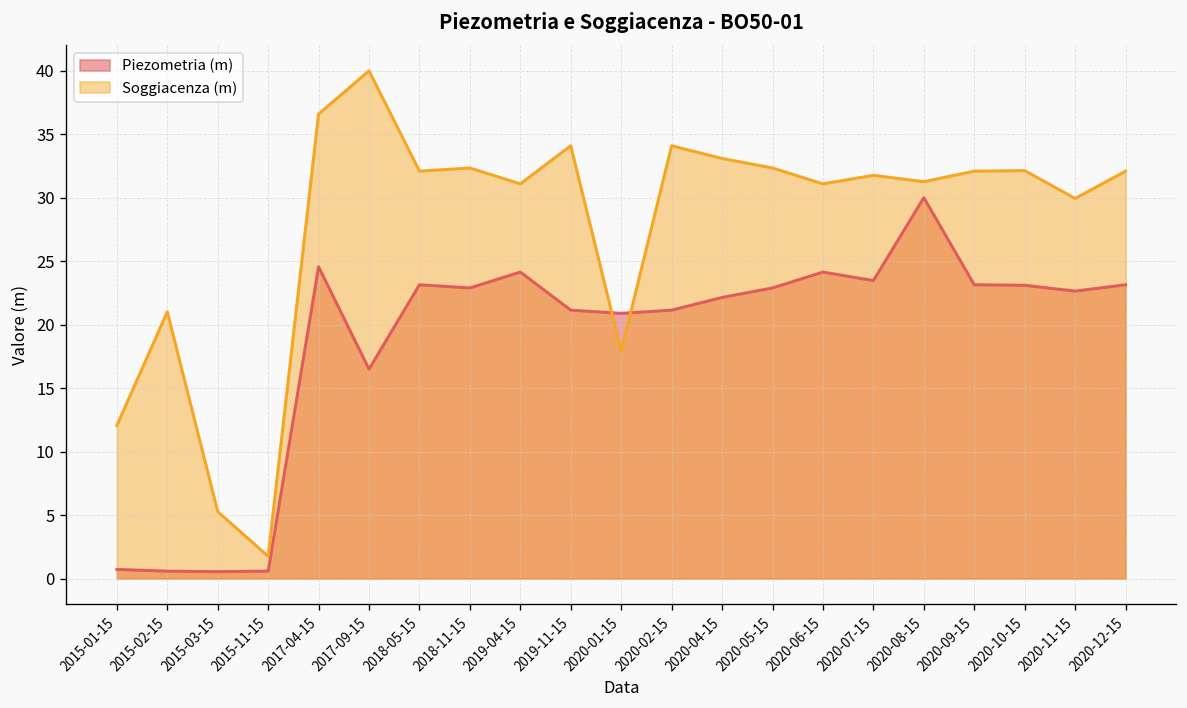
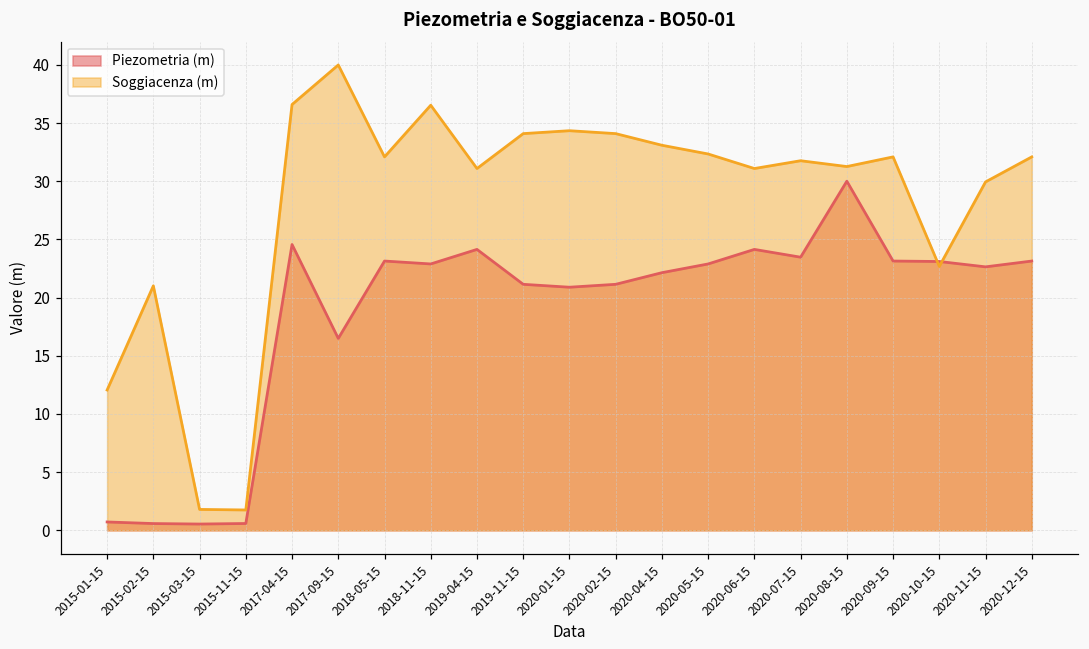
Soggiacenza (m), 2015-03-15: 5.3 -> 1.8
Soggiacenza (m), 2018-11-15: 32.3 -> 36.5
Soggiacenza (m), 2020-01-15: 17.9 -> 34.3
Soggiacenza (m), 2020-10-15: 32.1 -> 22.7
